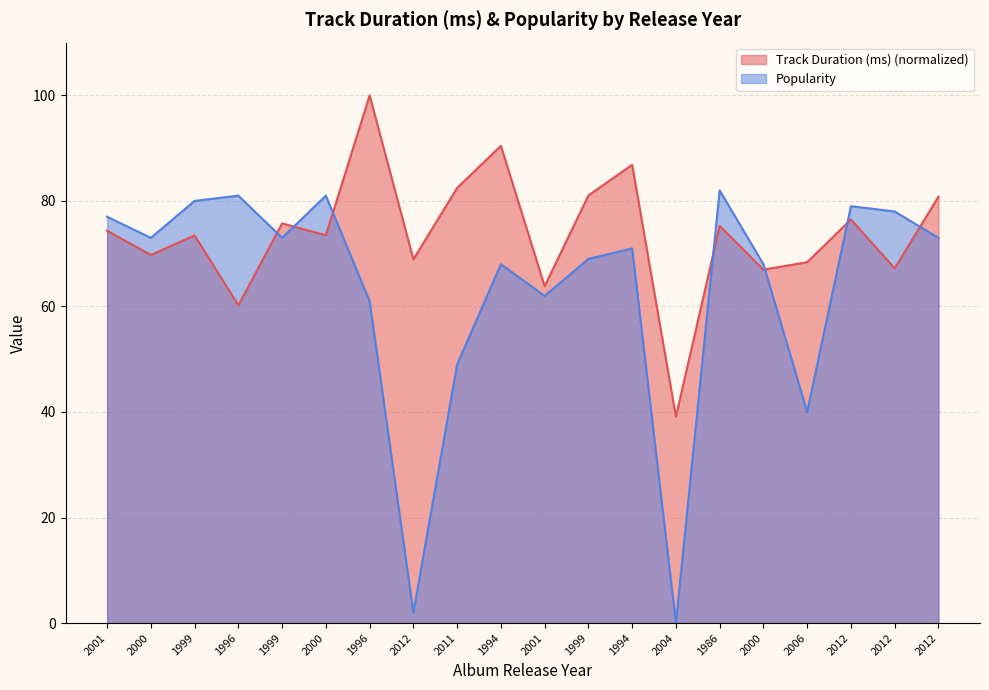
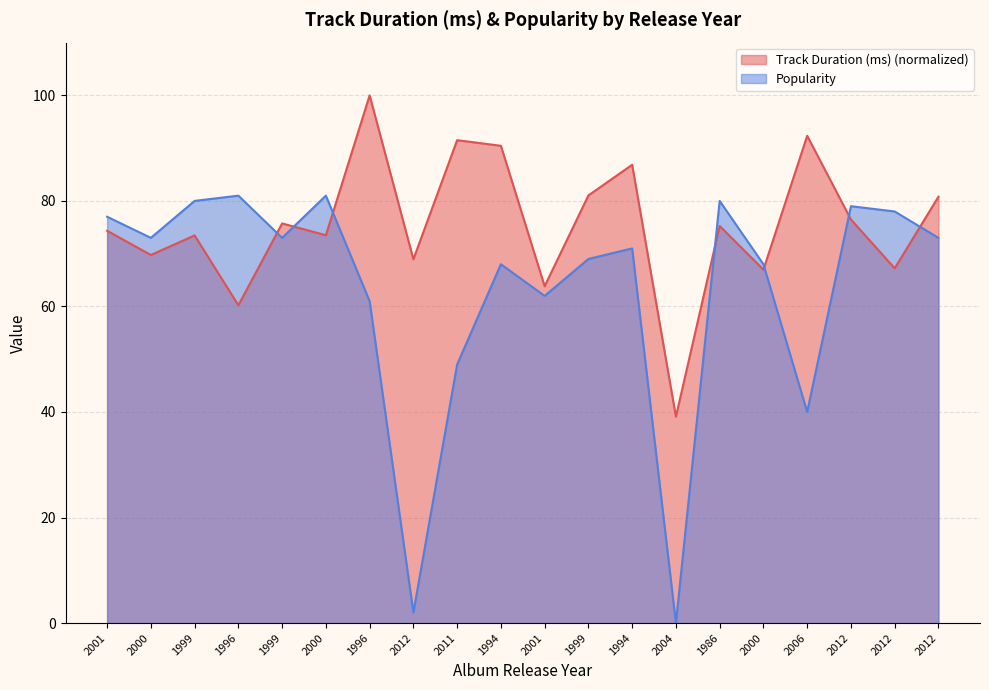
Track Duration (ms) (normalized), 2011: 82 -> 92
Popularity, 1986: 82 -> 80
Track Duration (ms) (normalized), 2006: 68 -> 92
